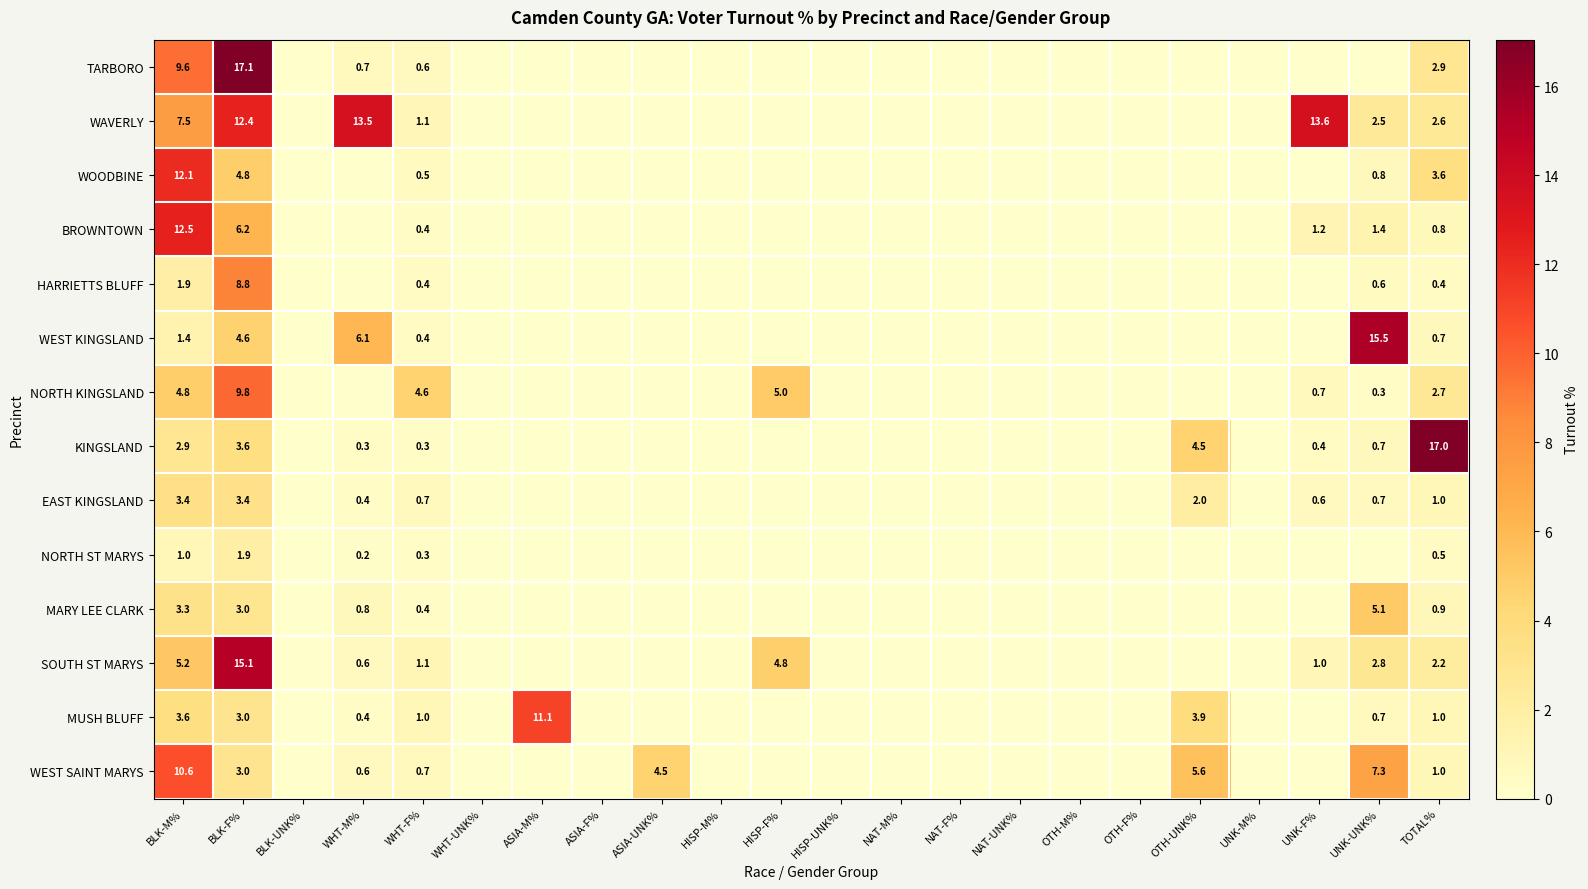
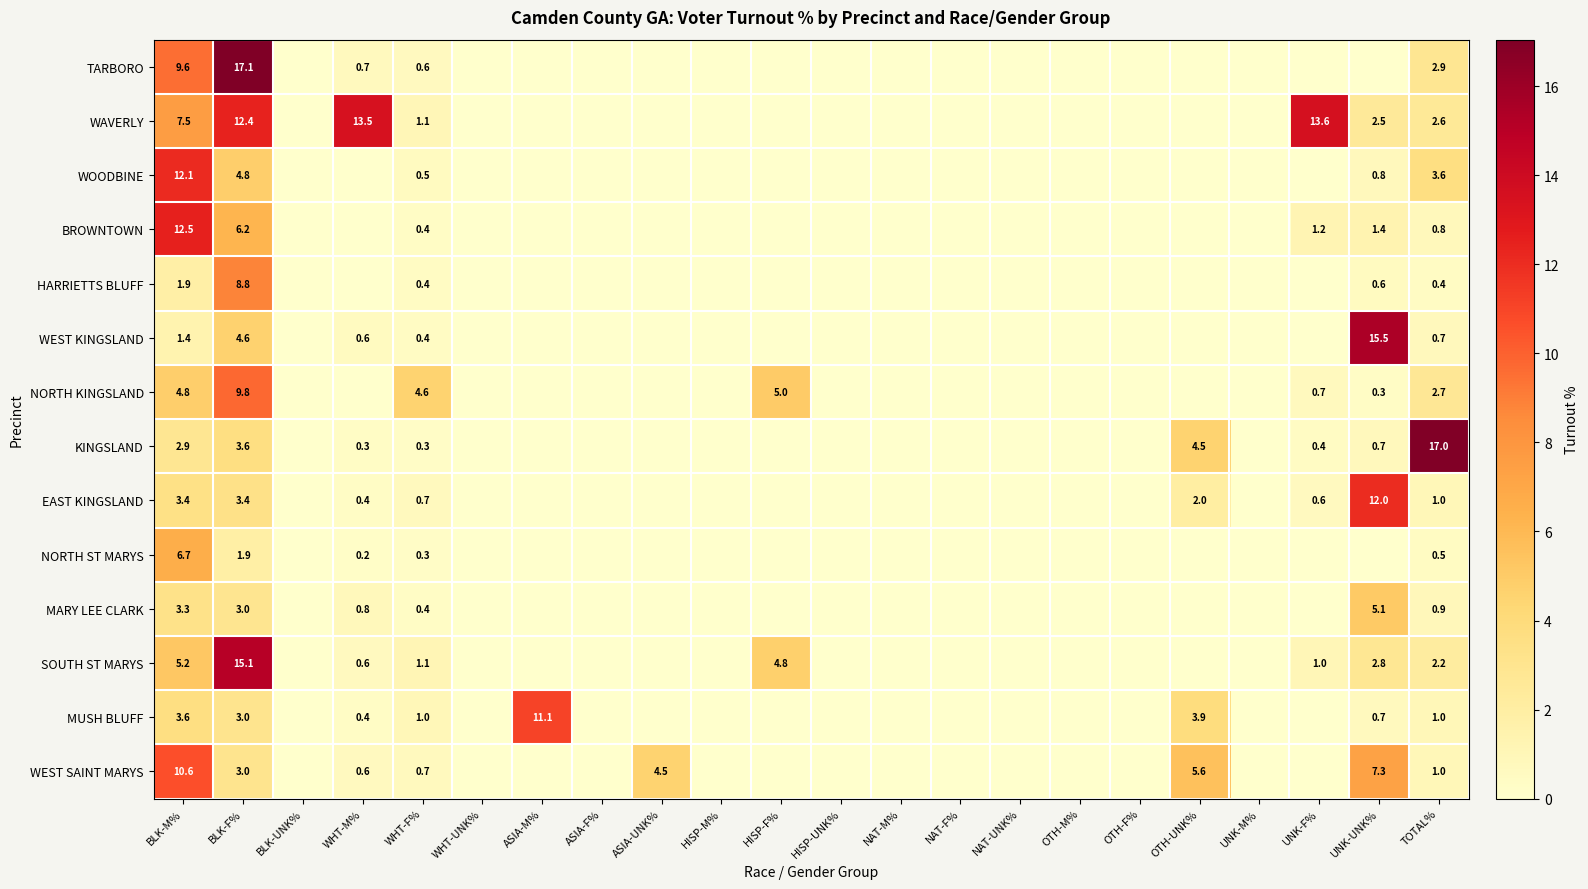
WEST KINGSLAND, WHT-M%: 6.1 -> 0.6
EAST KINGSLAND, UNK-UNK%: 0.7 -> 12.0
NORTH ST MARYS, BLK-M%: 1.0 -> 6.7
